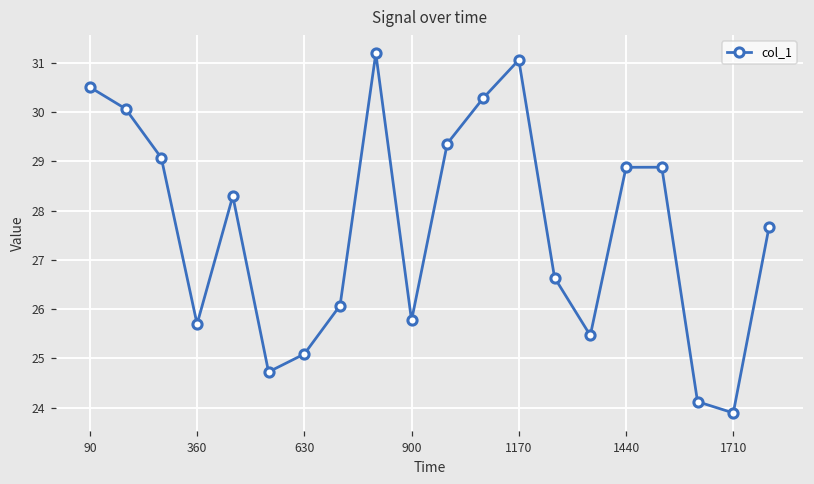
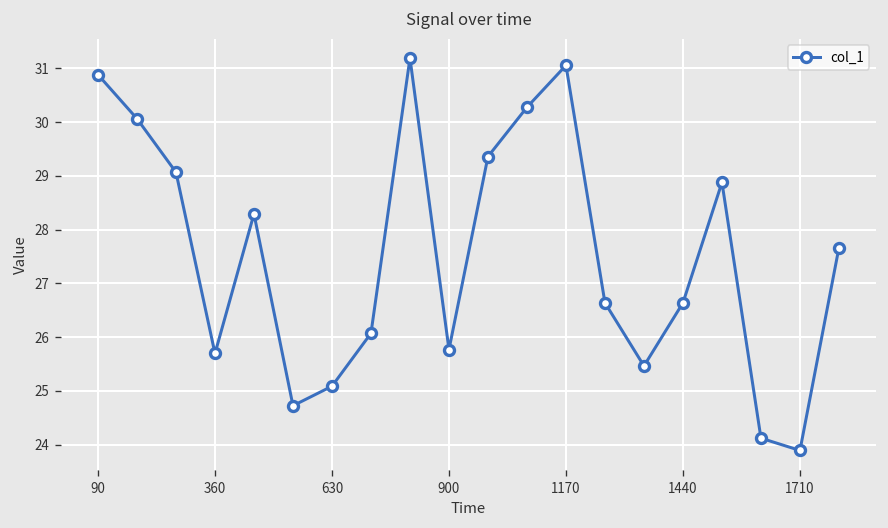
90: 30.5 -> 30.9
1440: 28.9 -> 26.6
